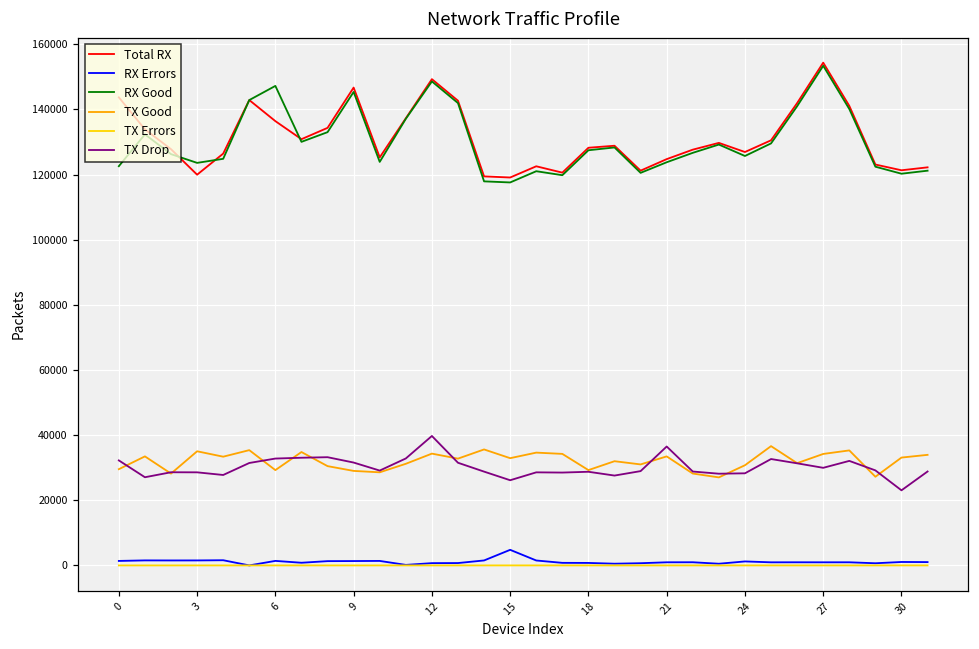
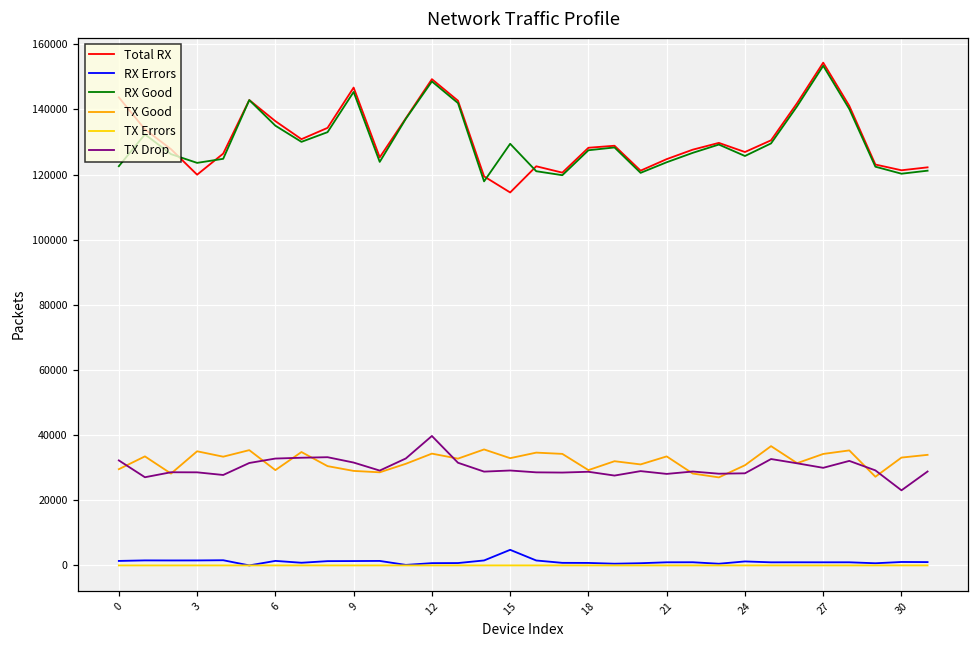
RX Good, 6: 147000 -> 135000
Total RX, 15: 119000 -> 115000
RX Good, 15: 118000 -> 129000
TX Drop, 15: 26000 -> 29000
TX Drop, 21: 37000 -> 28000
